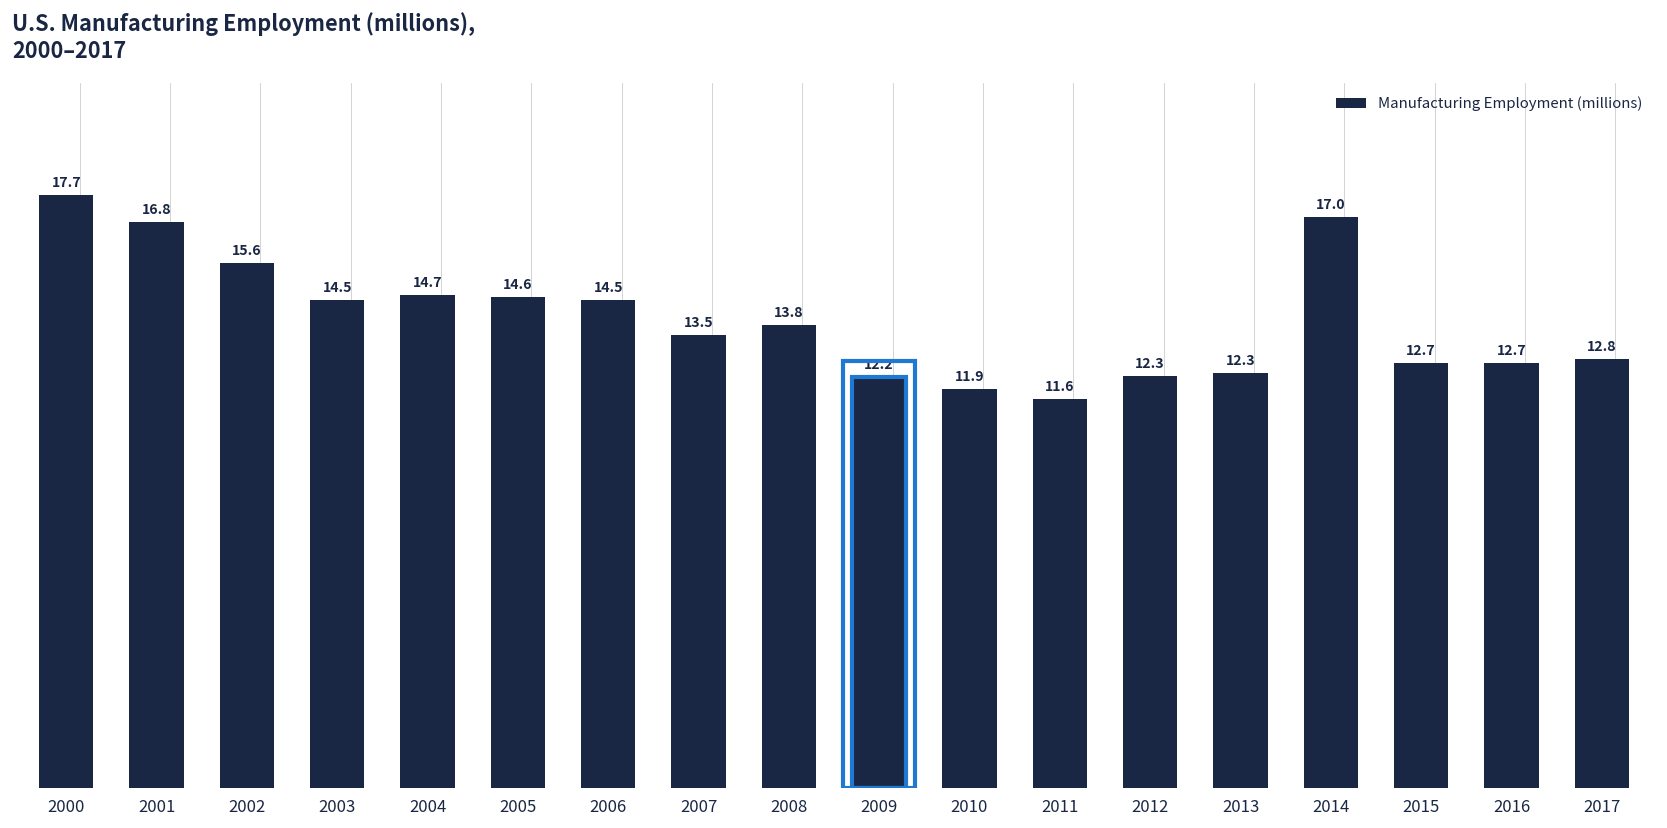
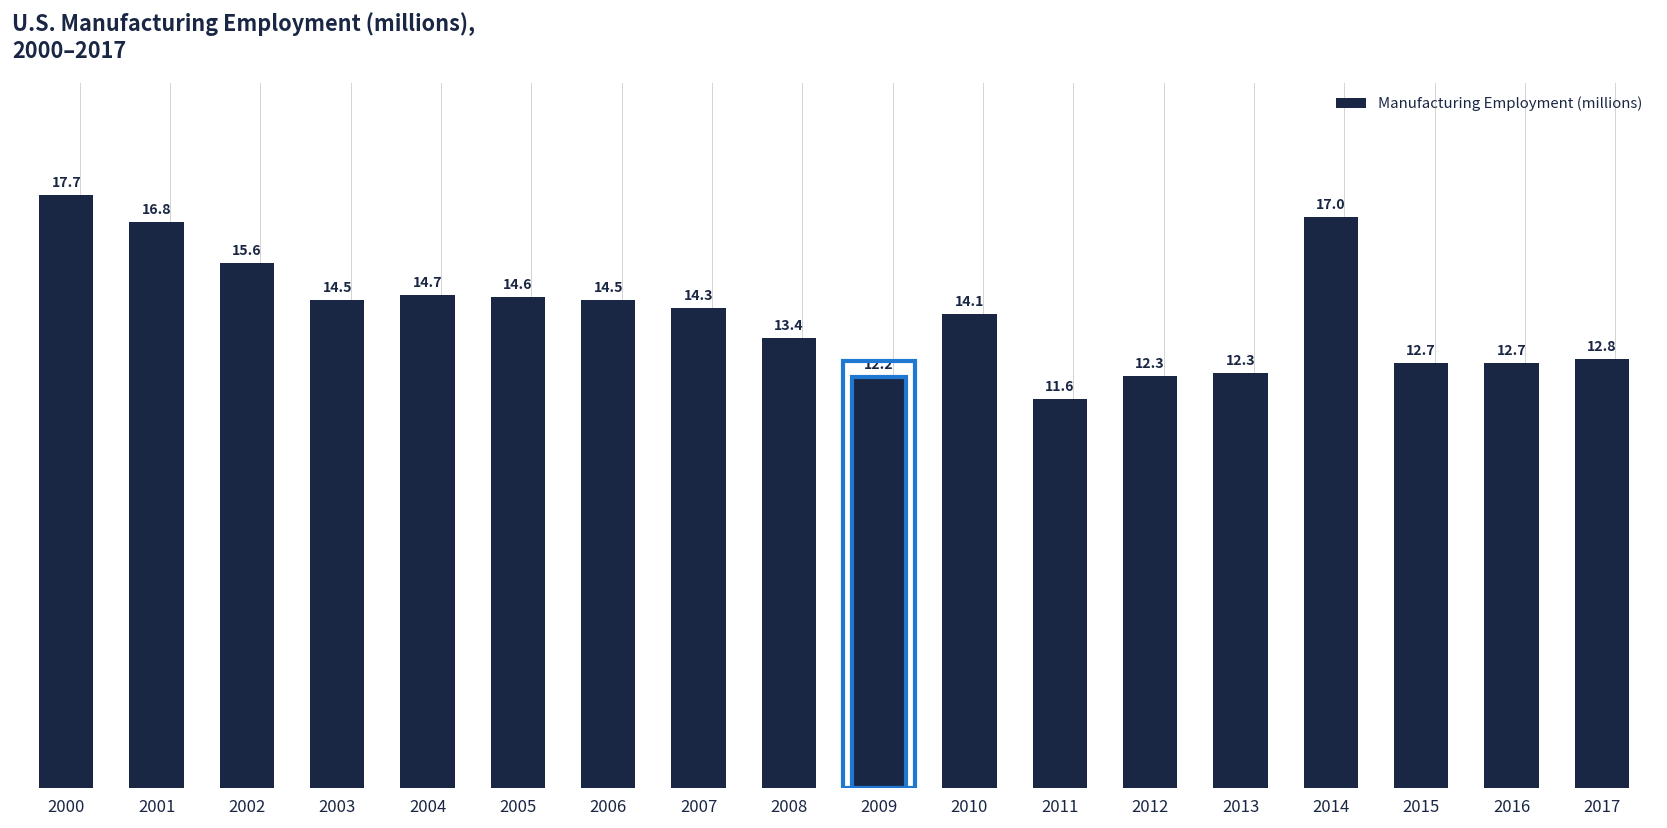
2007: 13.5 -> 14.3
2008: 13.8 -> 13.4
2010: 11.9 -> 14.1
